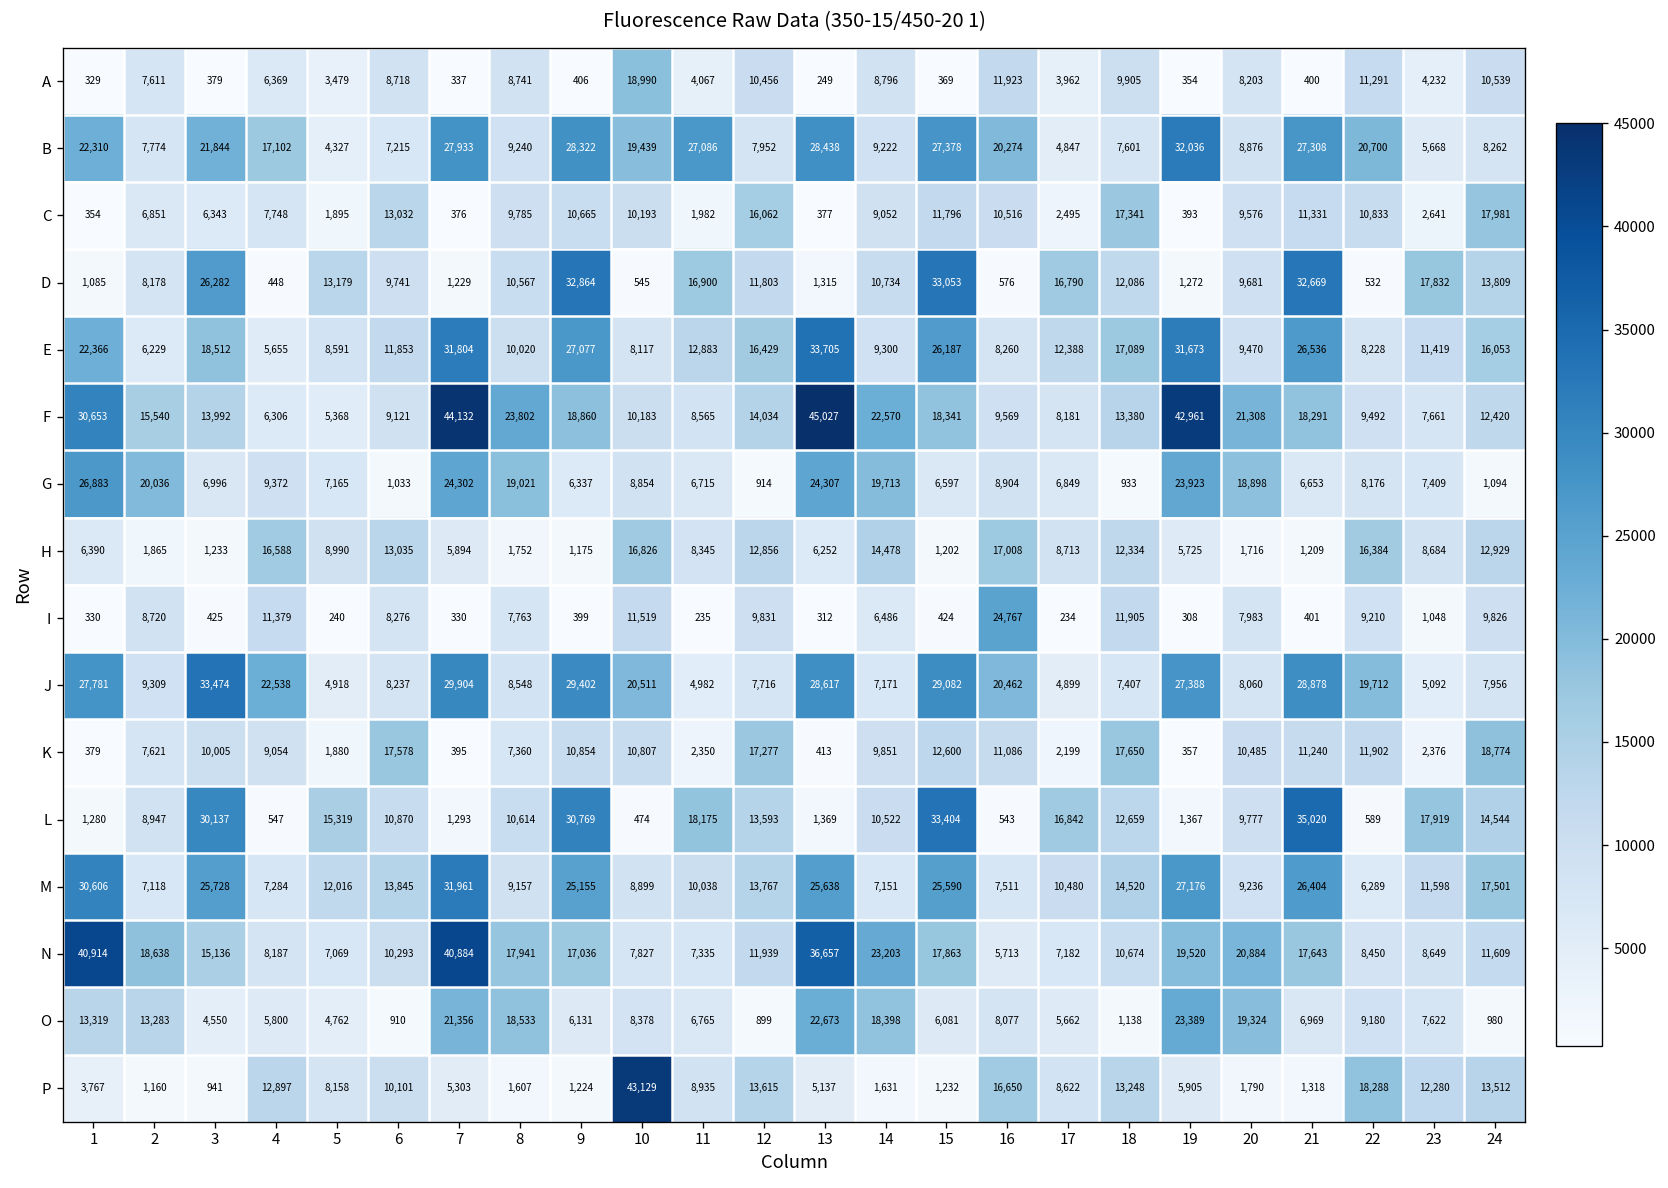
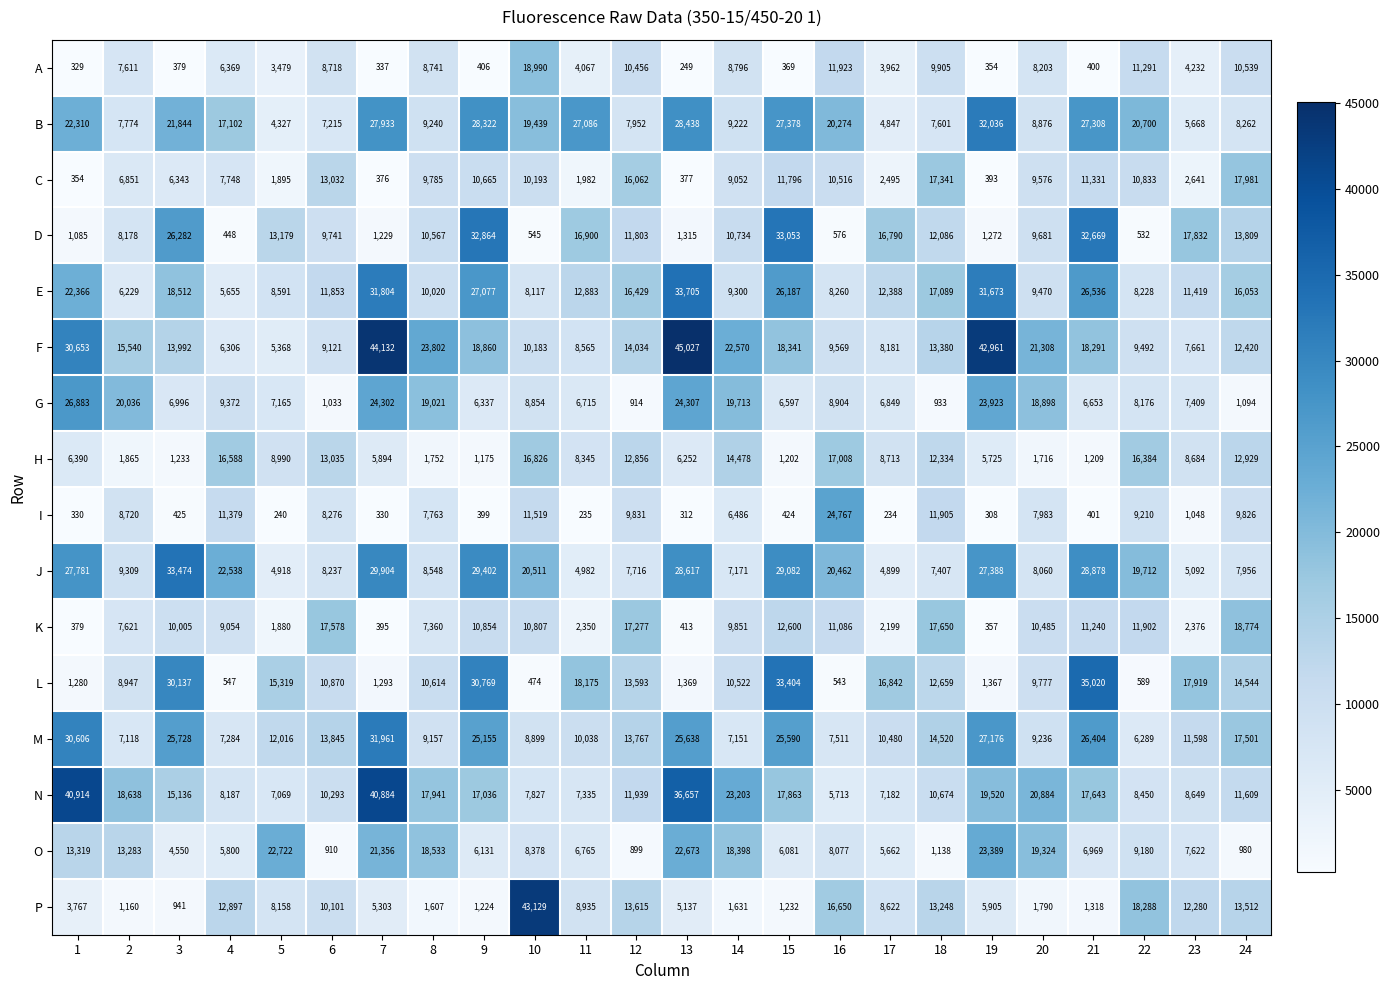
O, 5: 4,762 -> 22,722
